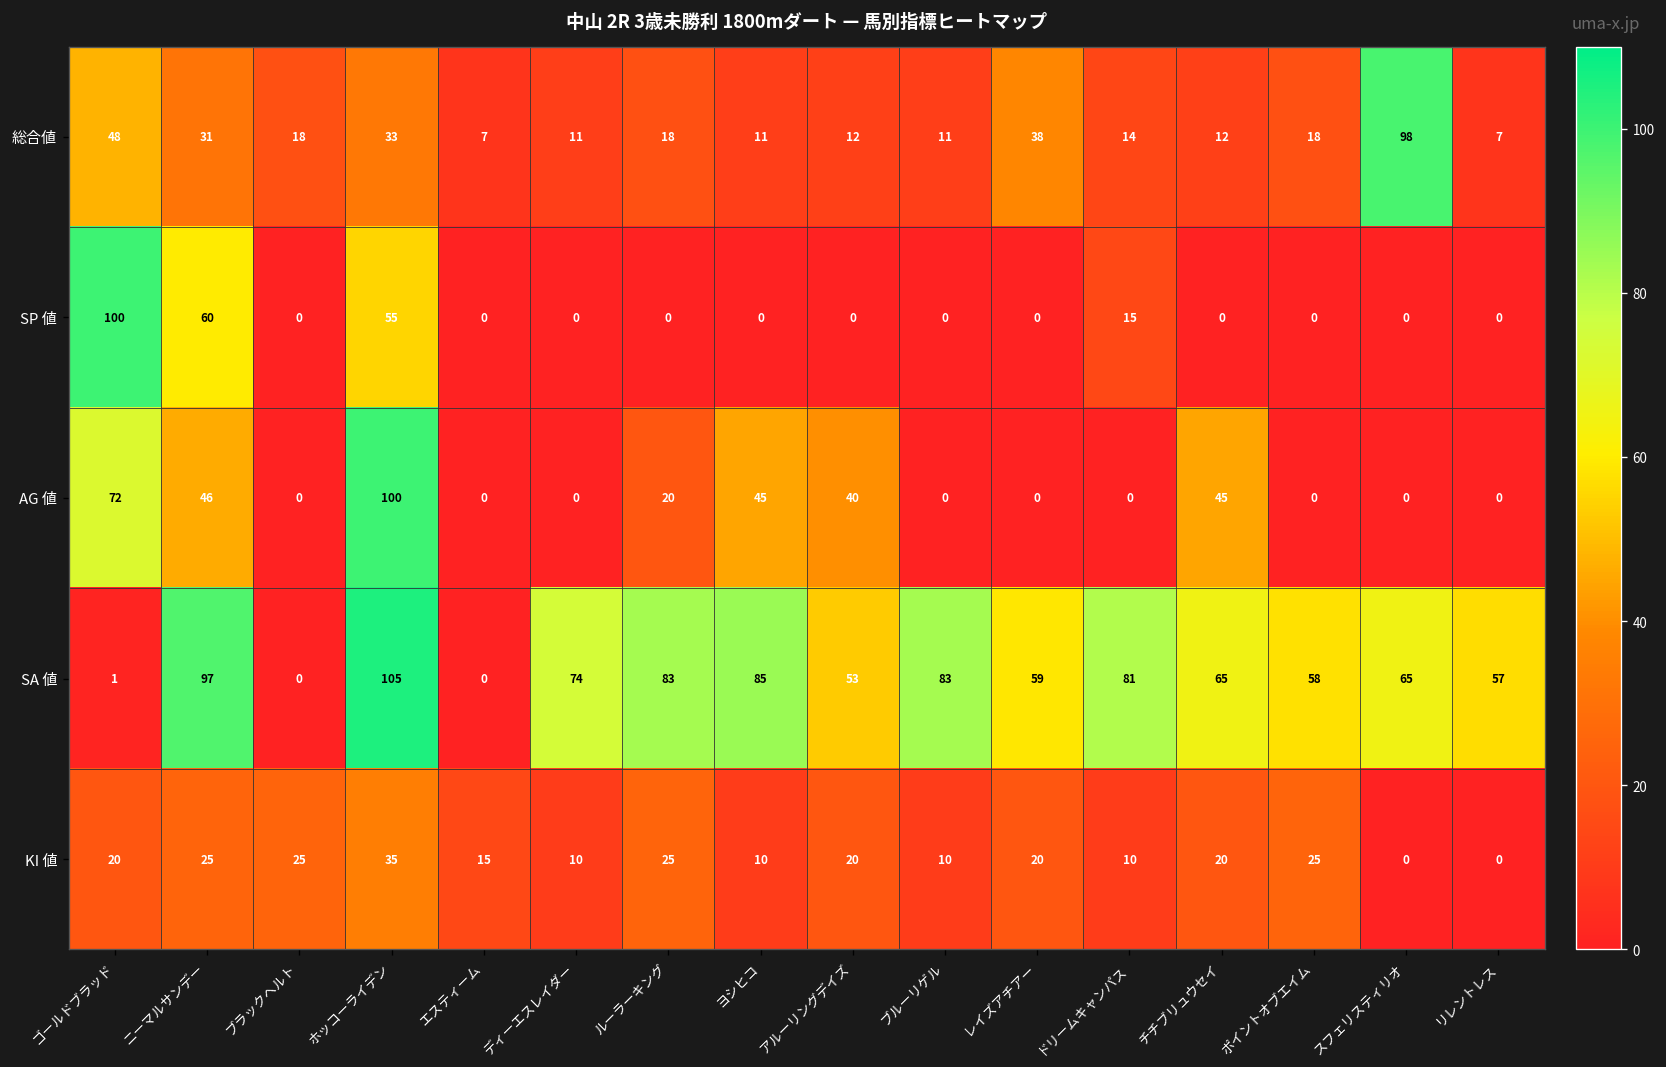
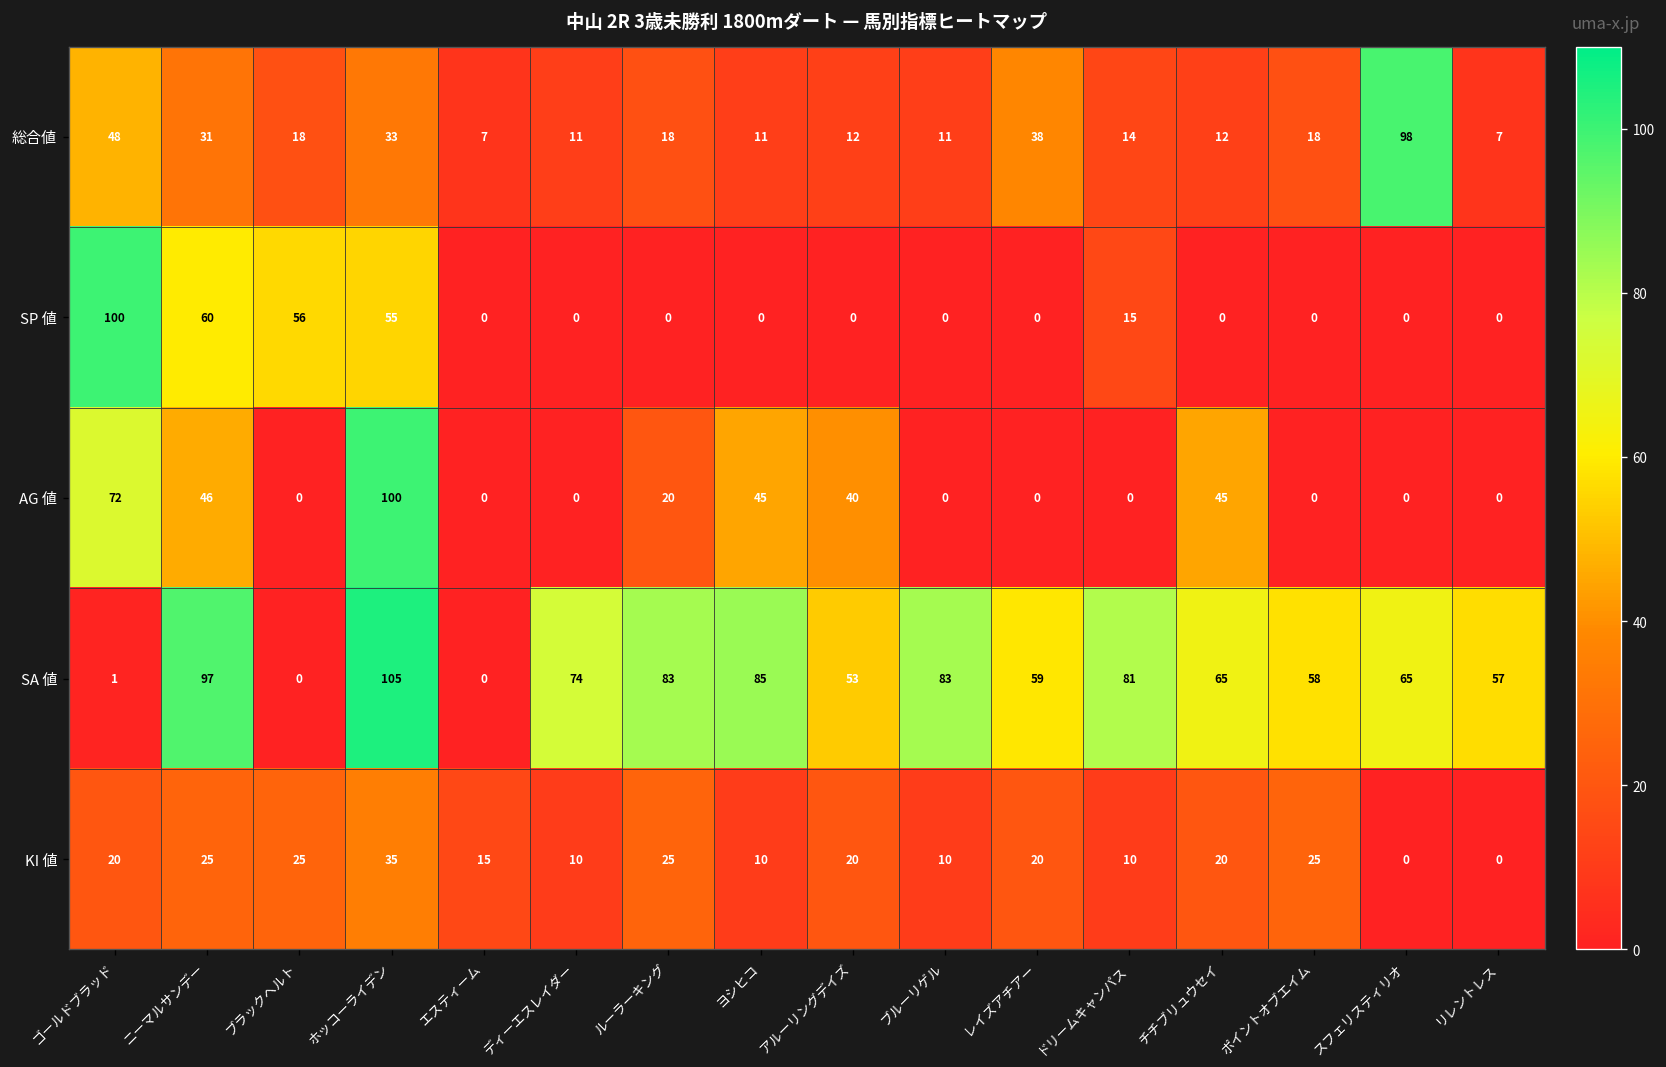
SP 値, ブラックヘルト: 0 -> 56
